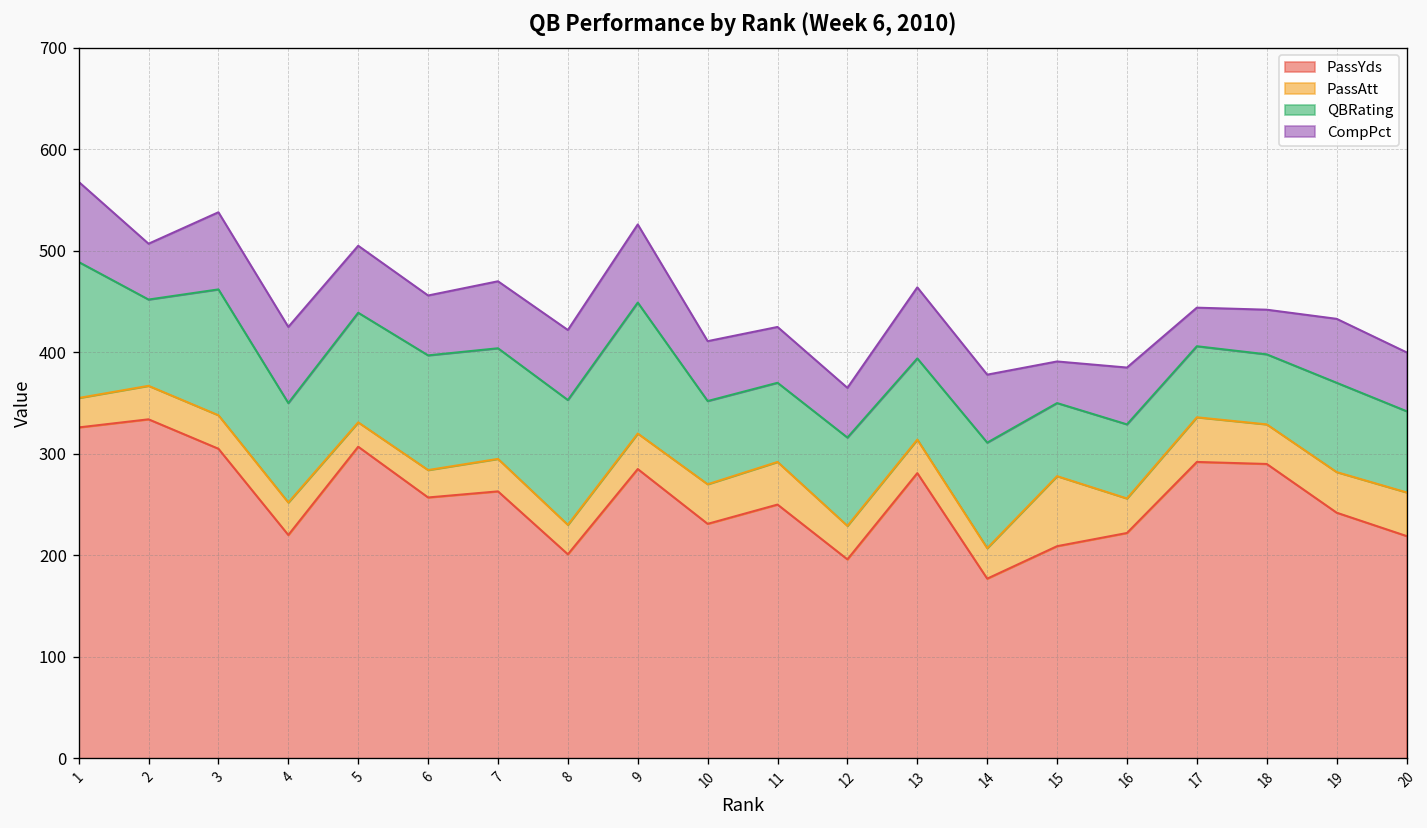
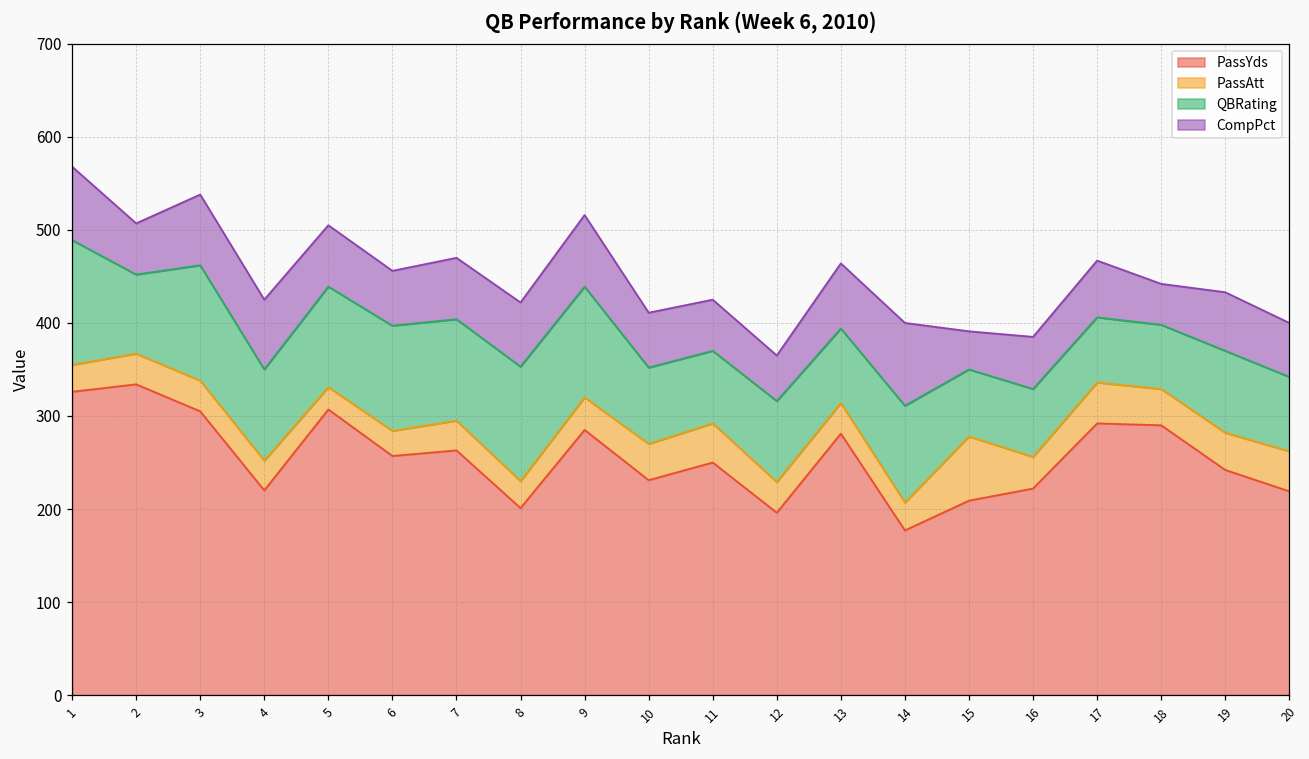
QBRating, 9: 130 -> 120
CompPct, 14: 70 -> 90
CompPct, 17: 40 -> 60
